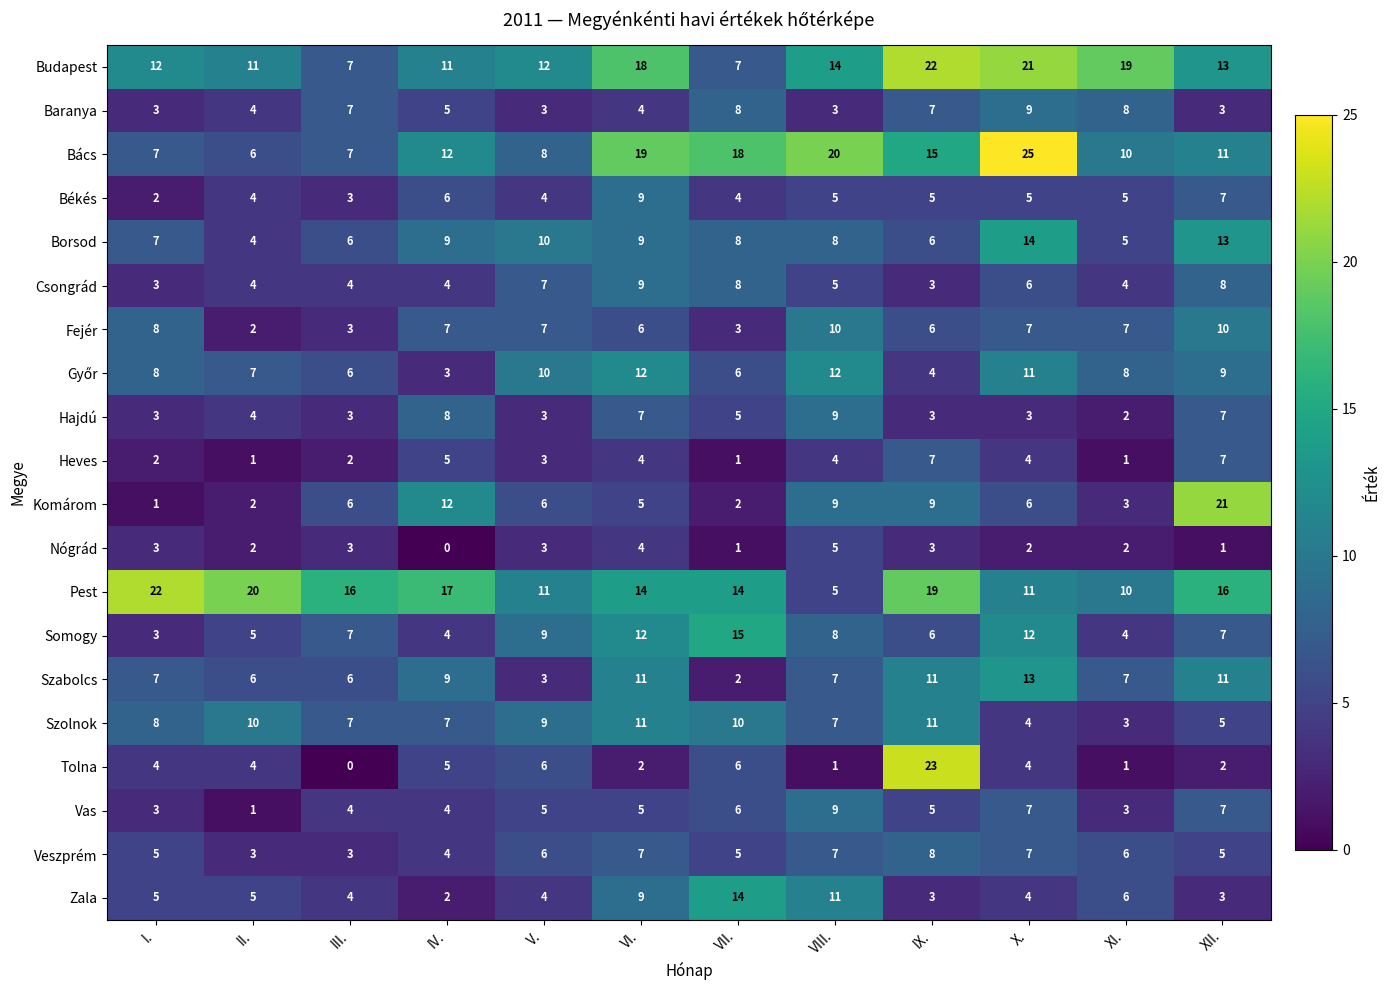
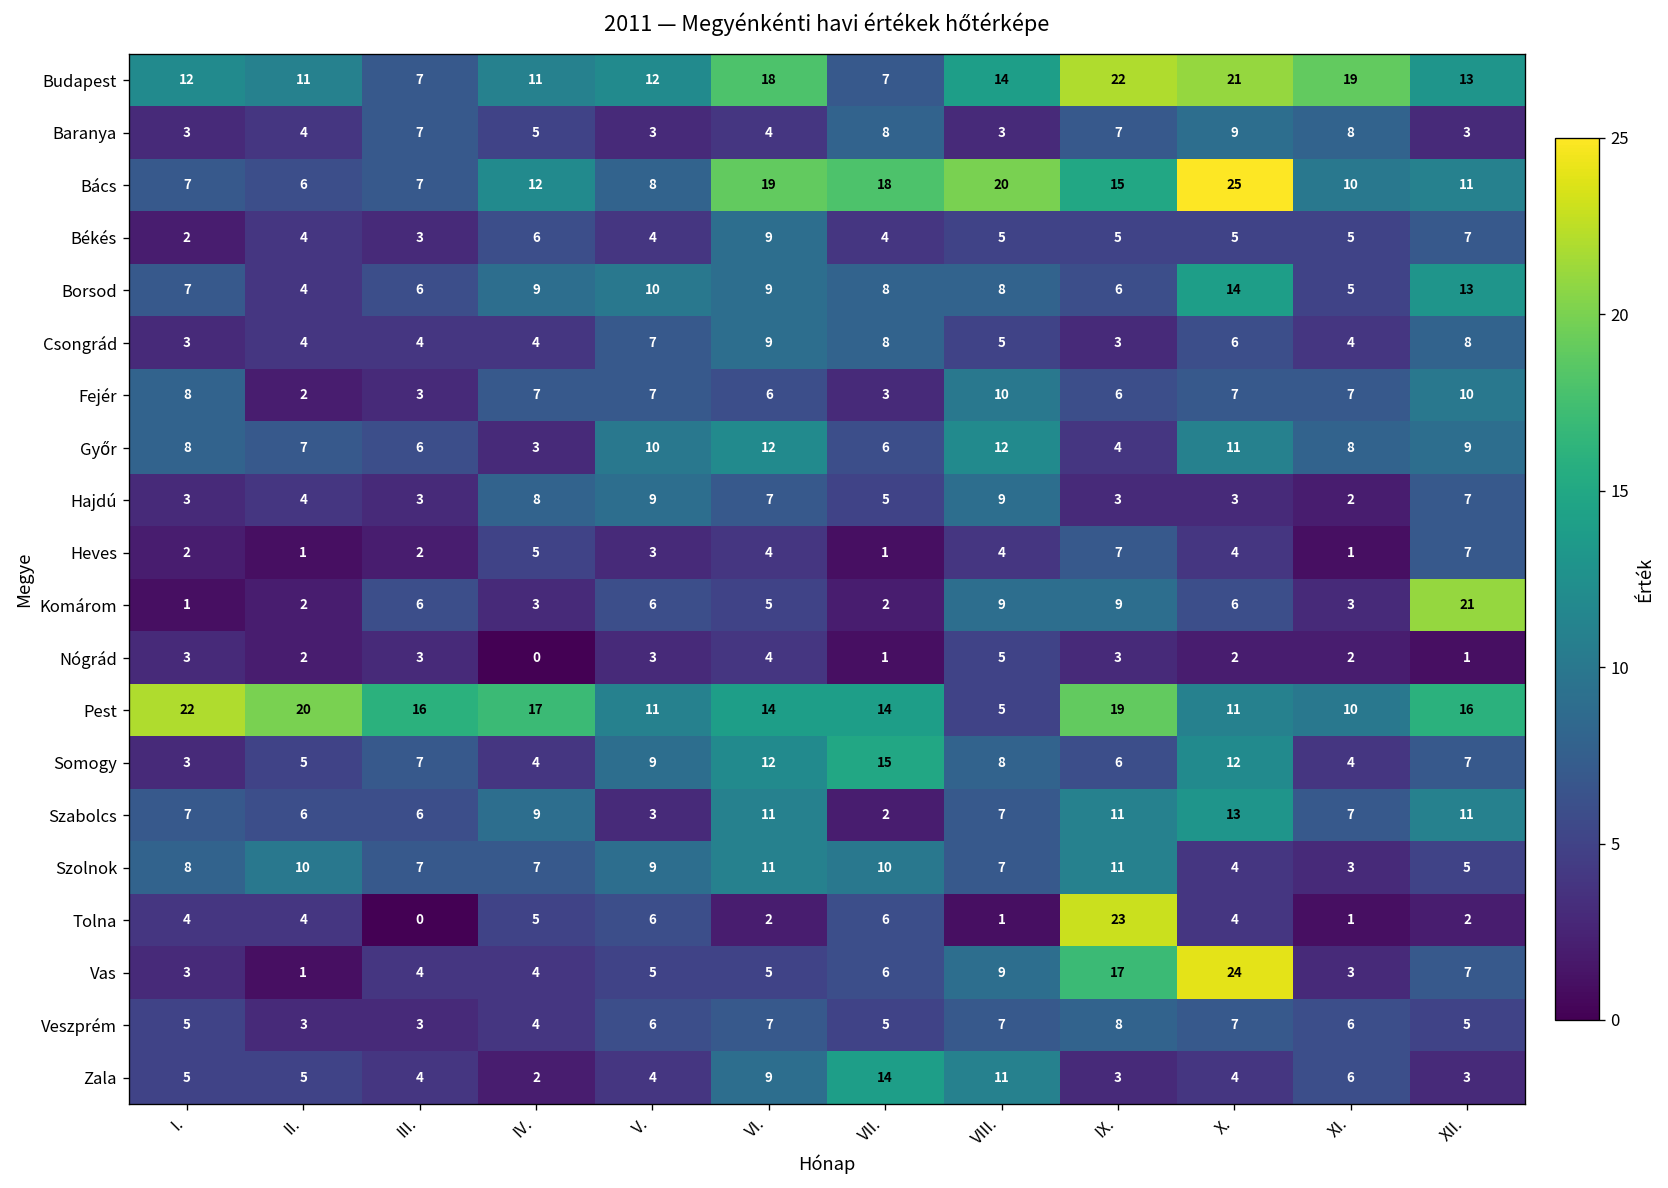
Hajdú, V.: 3 -> 9
Komárom, IV.: 12 -> 3
Vas, IX.: 5 -> 17
Vas, X.: 7 -> 24
